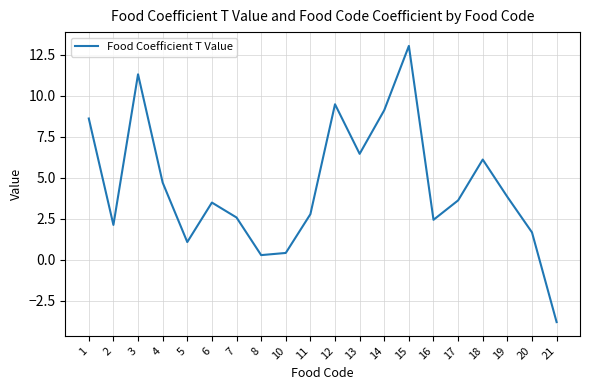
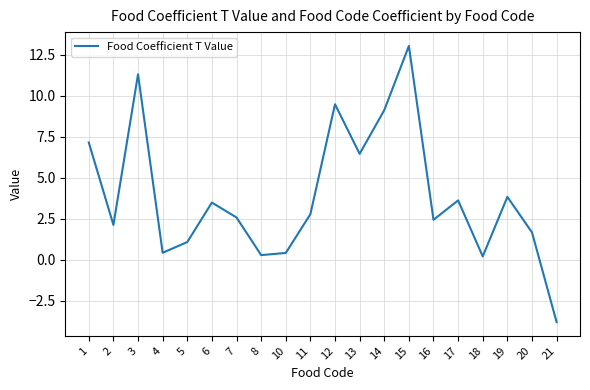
1: 8.6 -> 7.1
4: 4.7 -> 0.4
18: 6.1 -> 0.2
